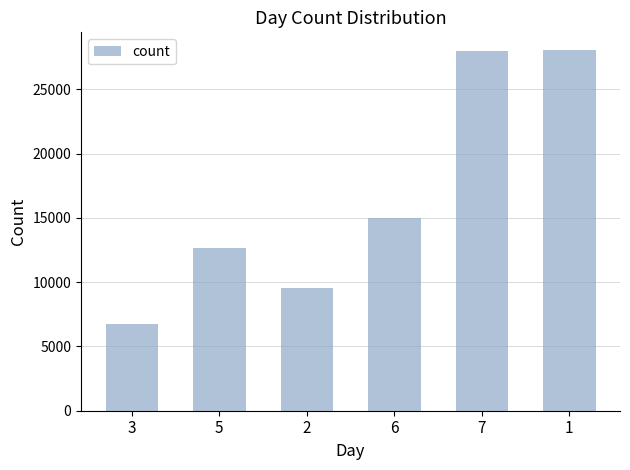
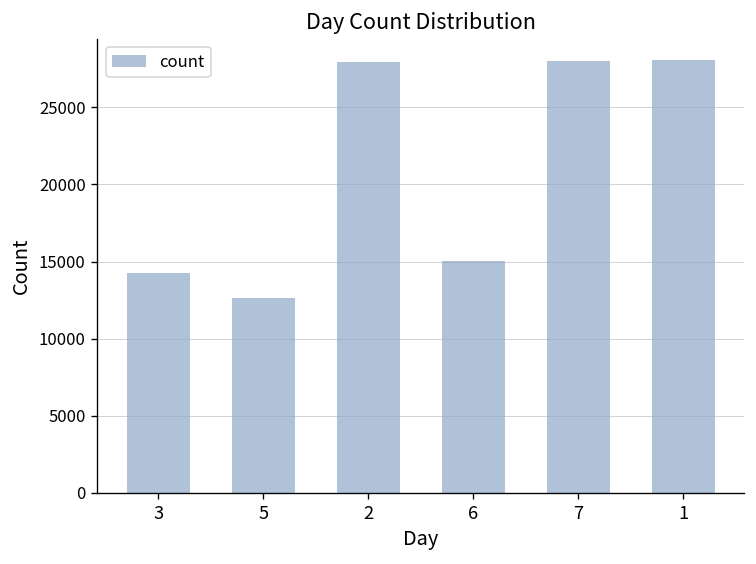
3: 6700 -> 14200
2: 9500 -> 27900
